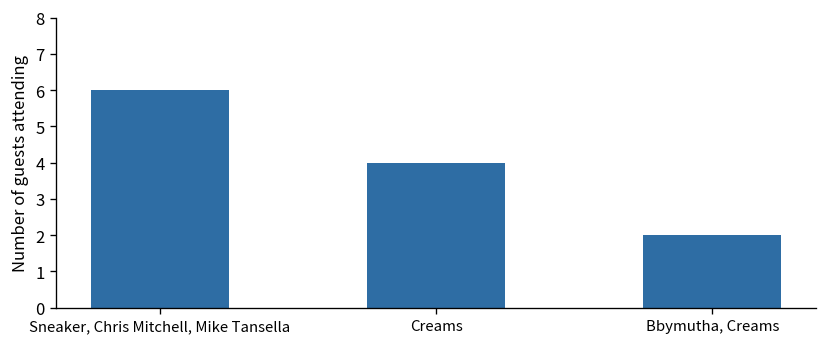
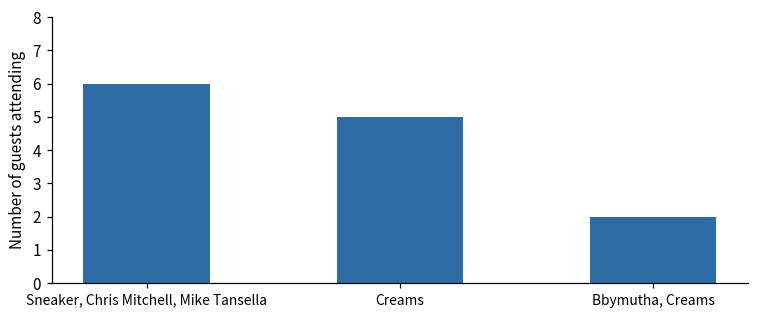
Creams: 4 -> 5
